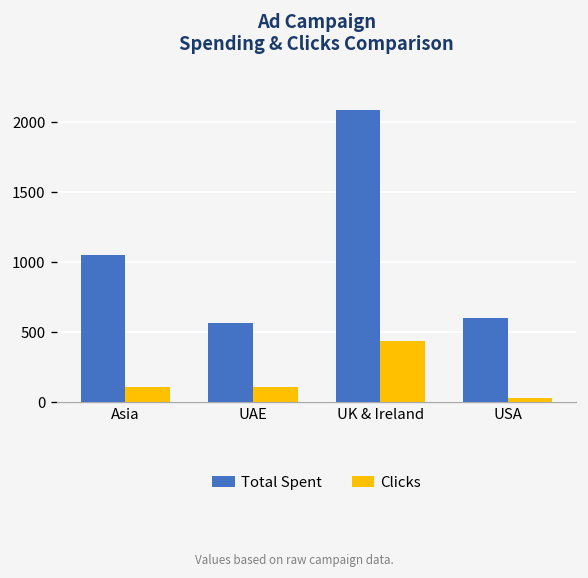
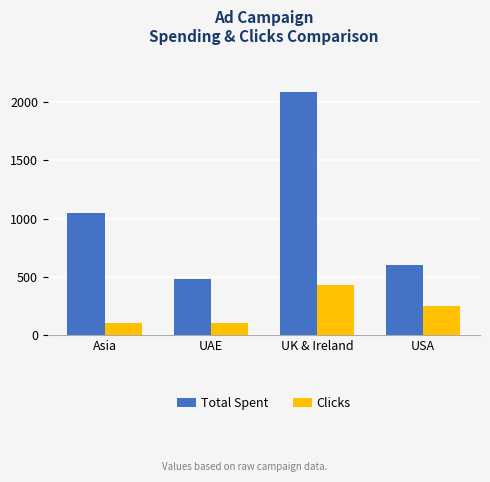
Total Spent, UAE: 560 -> 480
Clicks, USA: 30 -> 250
